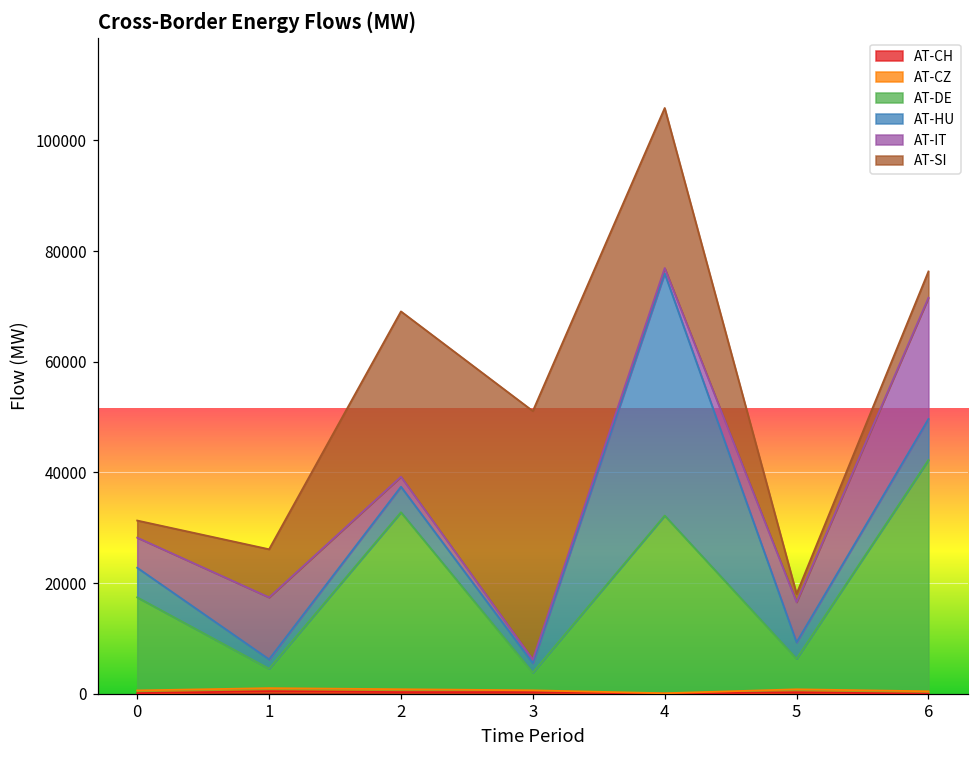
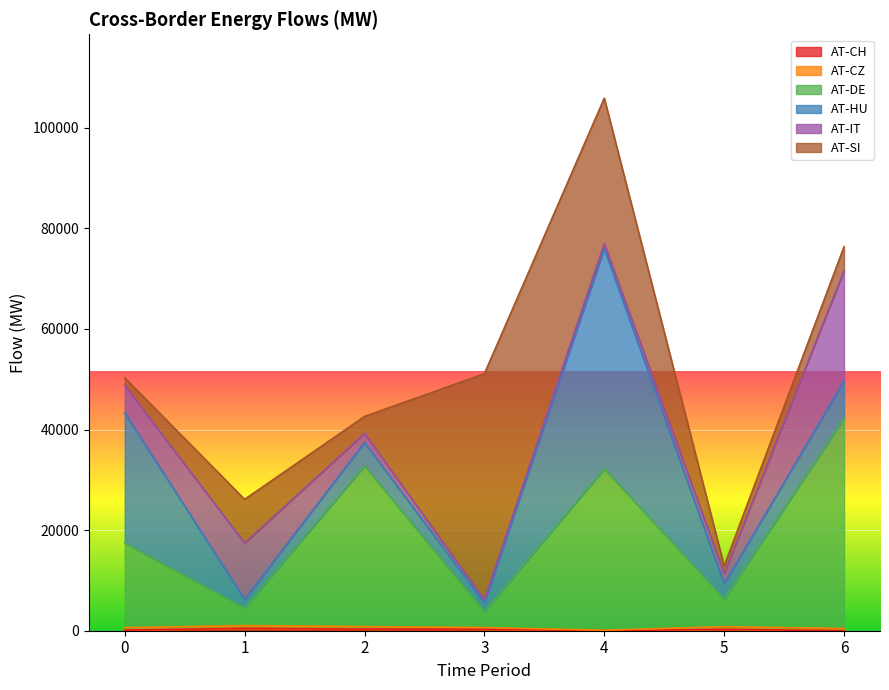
AT-HU, 0: 5000 -> 26000
AT-SI, 0: 3000 -> 1000
AT-SI, 2: 30000 -> 3000
AT-IT, 5: 7000 -> 2000
